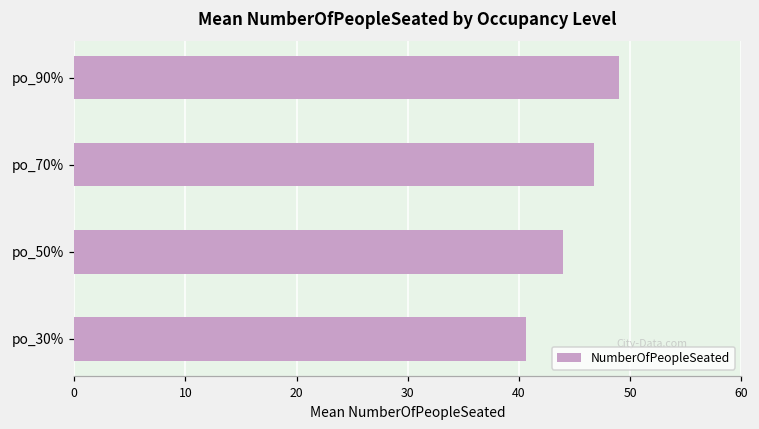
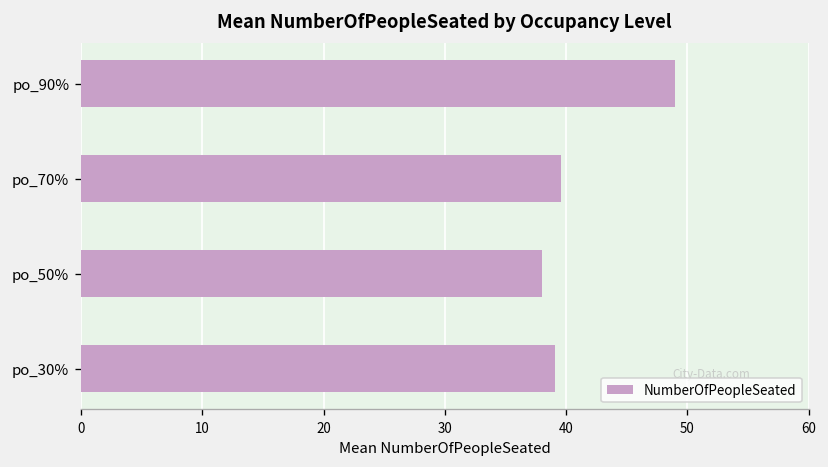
po_70%: 46.8 -> 39.6
po_50%: 44 -> 38
po_30%: 40.6 -> 39.1
